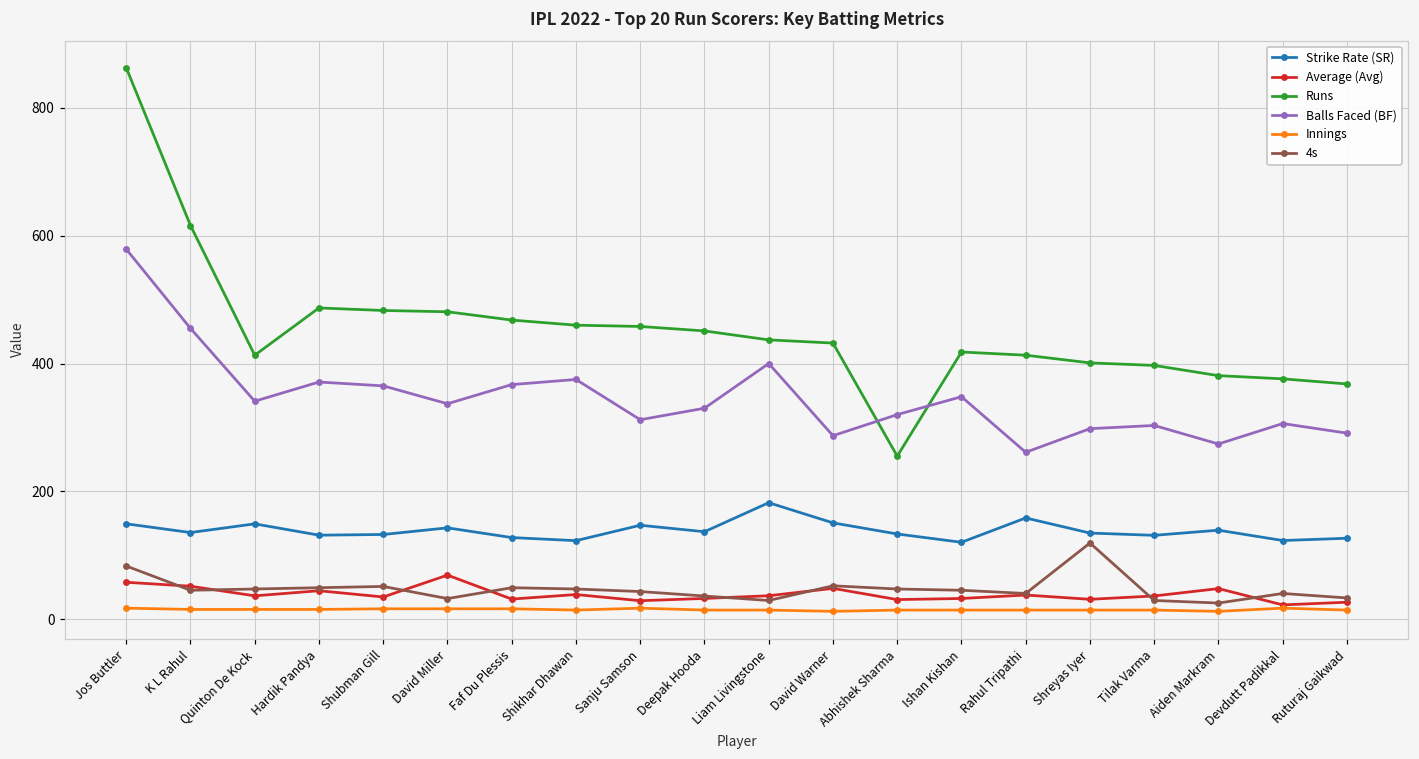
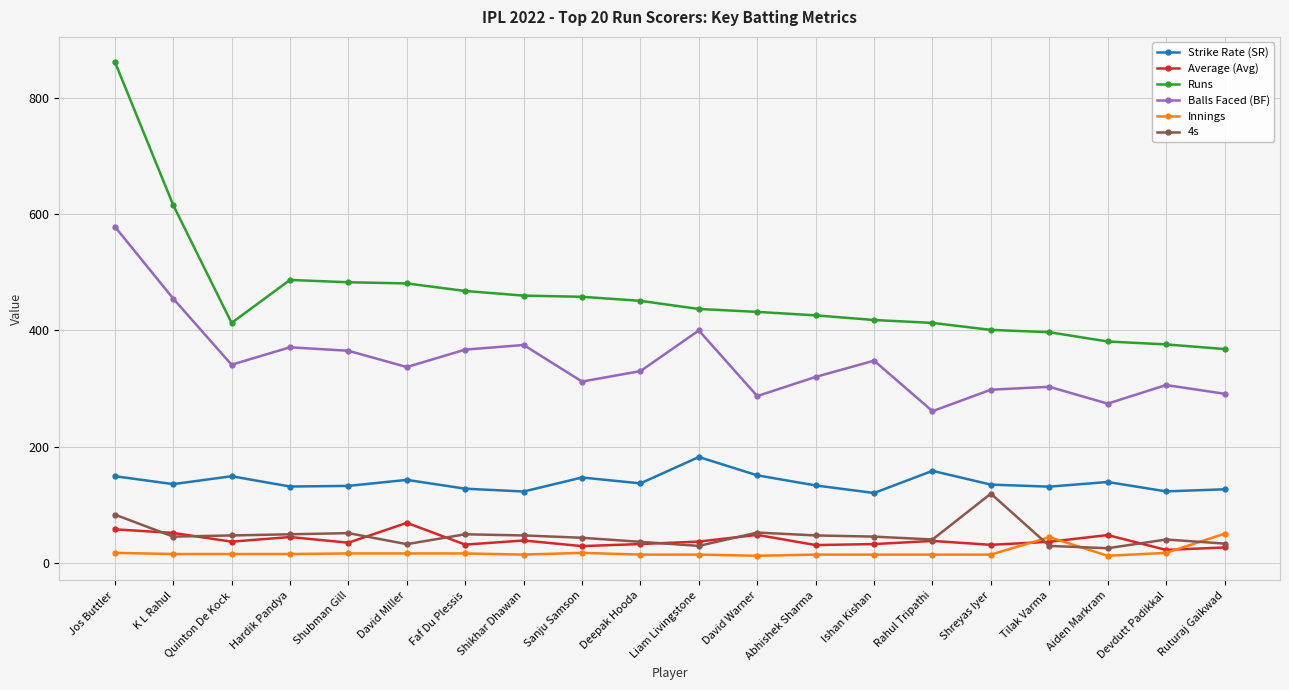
Runs, Abhishek Sharma: 260 -> 430
Innings, Tilak Varma: 10 -> 40
Innings, Ruturaj Gaikwad: 10 -> 50
